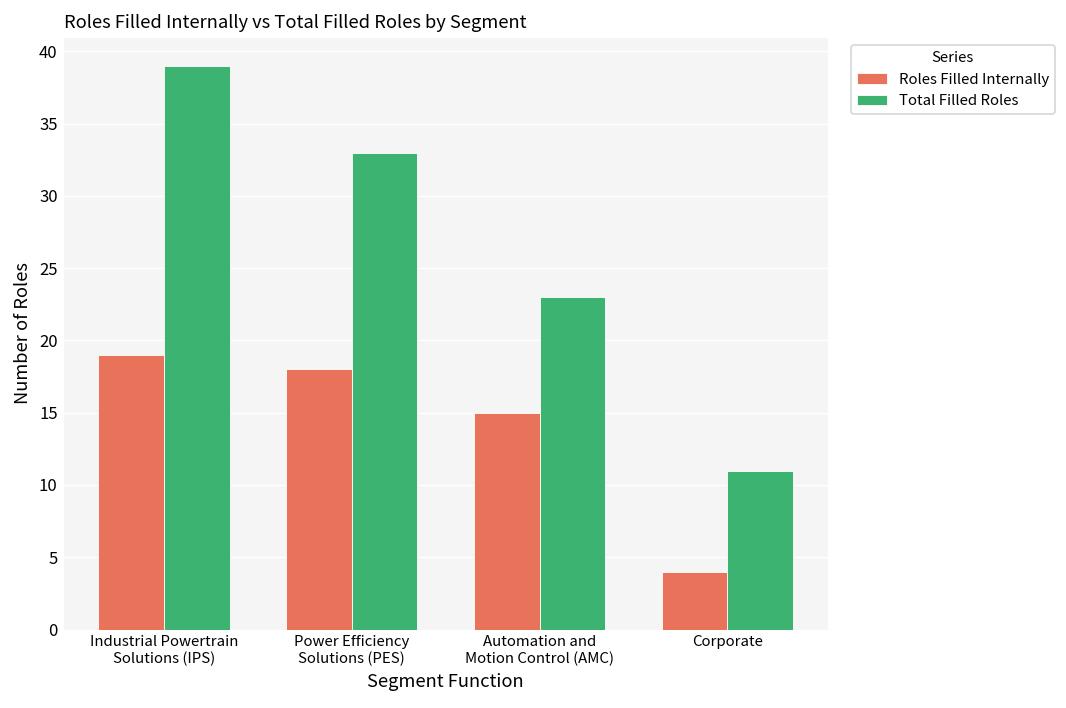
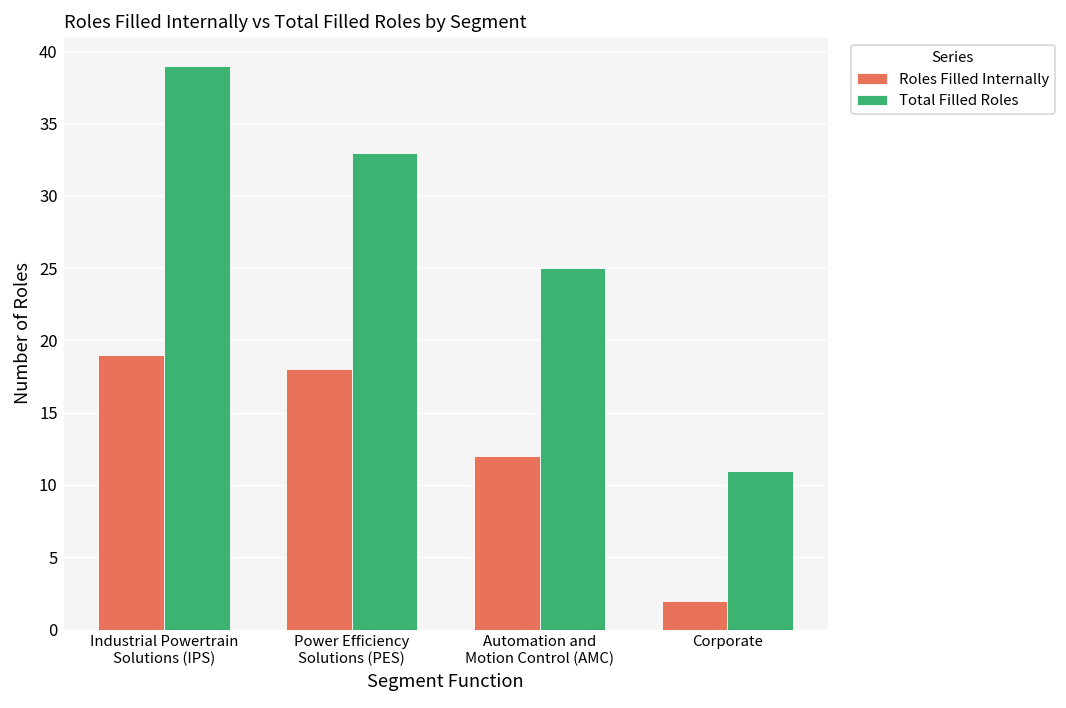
Roles Filled Internally, Automation and Motion Control (AMC): 15 -> 12
Total Filled Roles, Automation and Motion Control (AMC): 23 -> 25
Roles Filled Internally, Corporate: 4 -> 2
